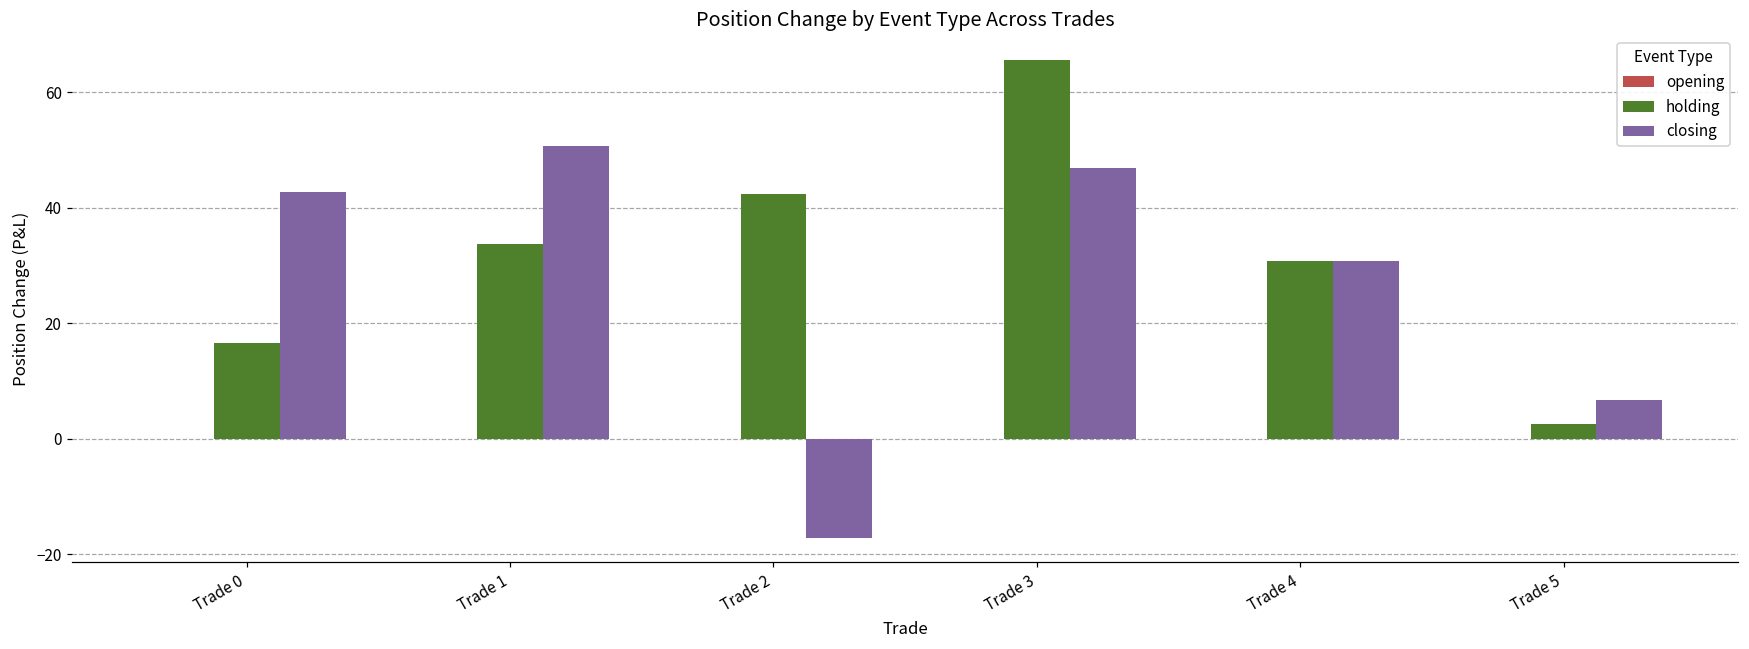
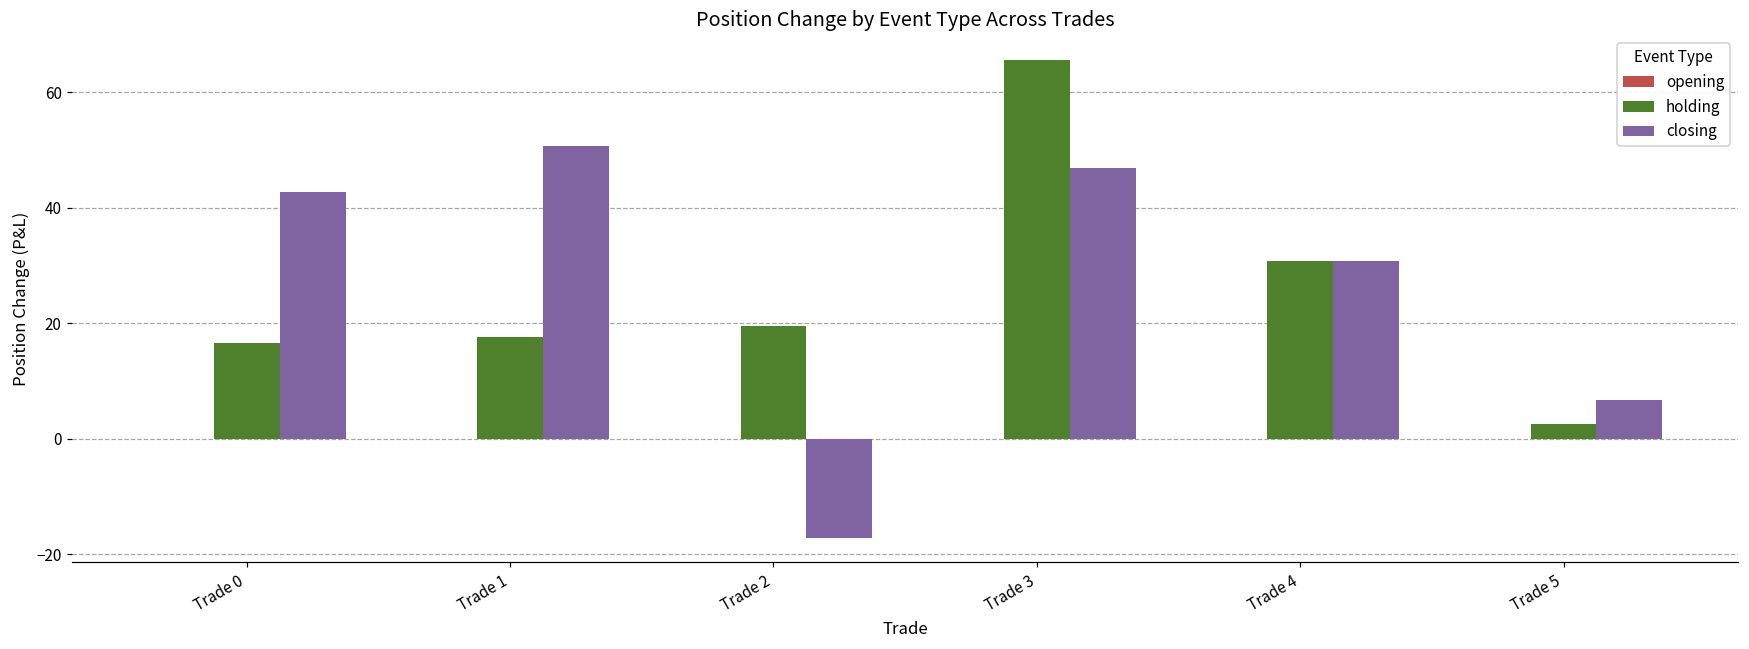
holding, Trade 1: 34 -> 18
holding, Trade 2: 42 -> 19
